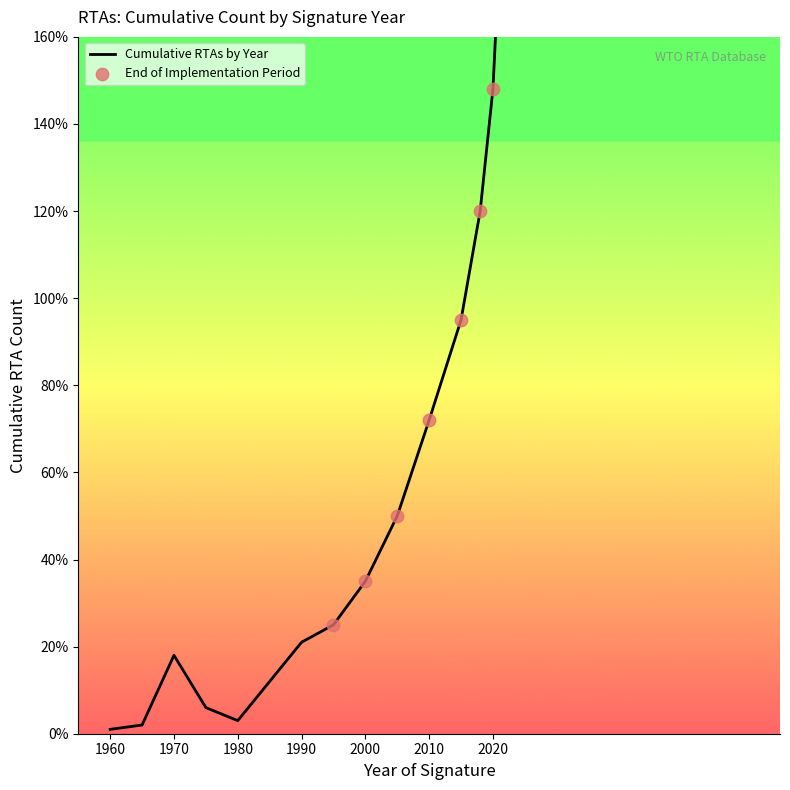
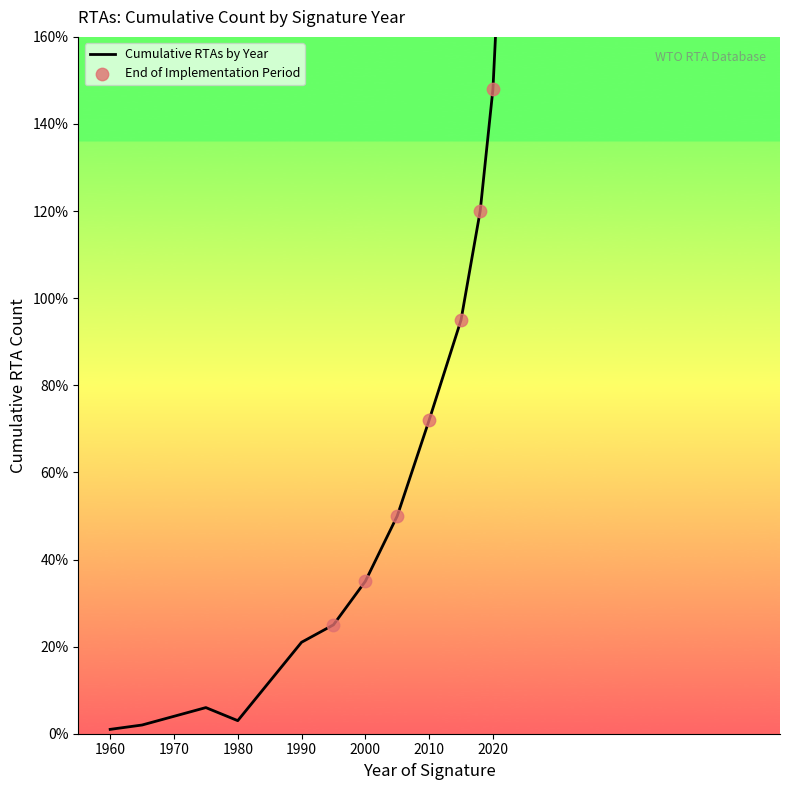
Cumulative RTAs by Year, 1970: 18% -> 4%
